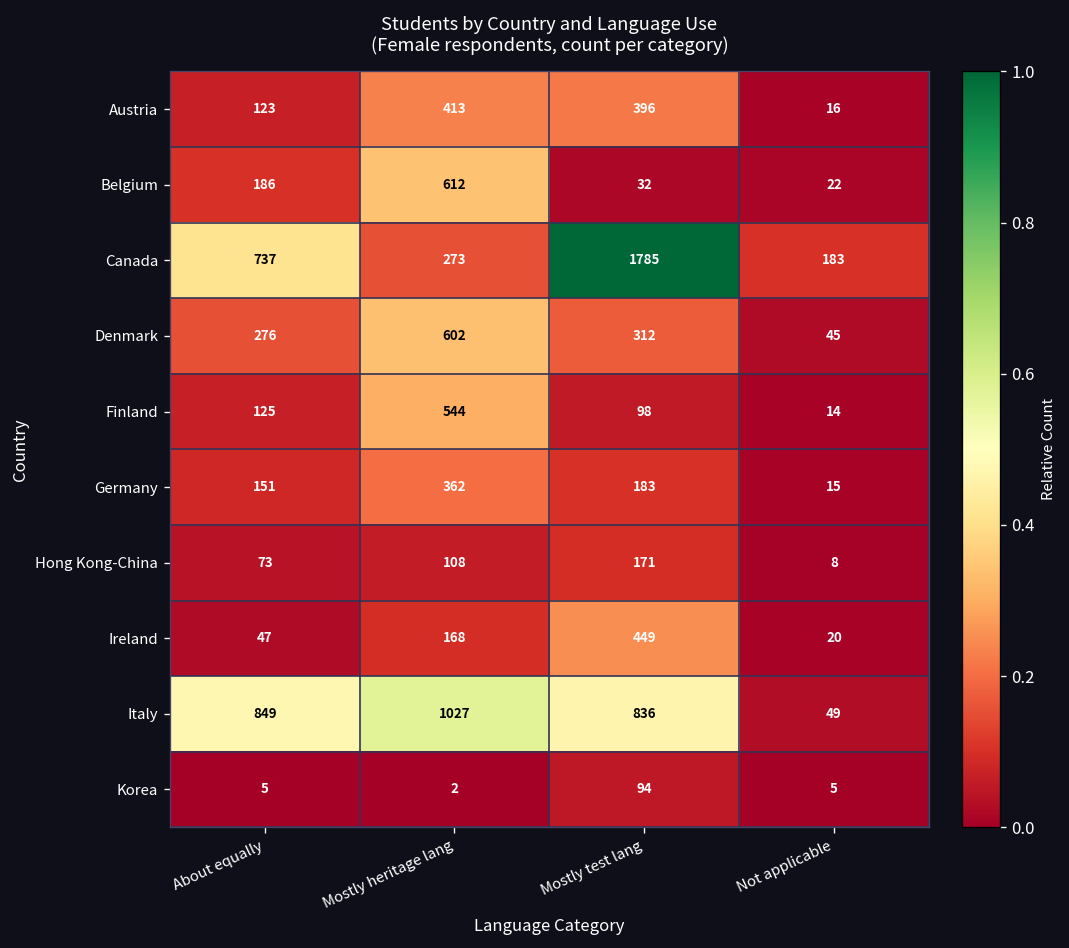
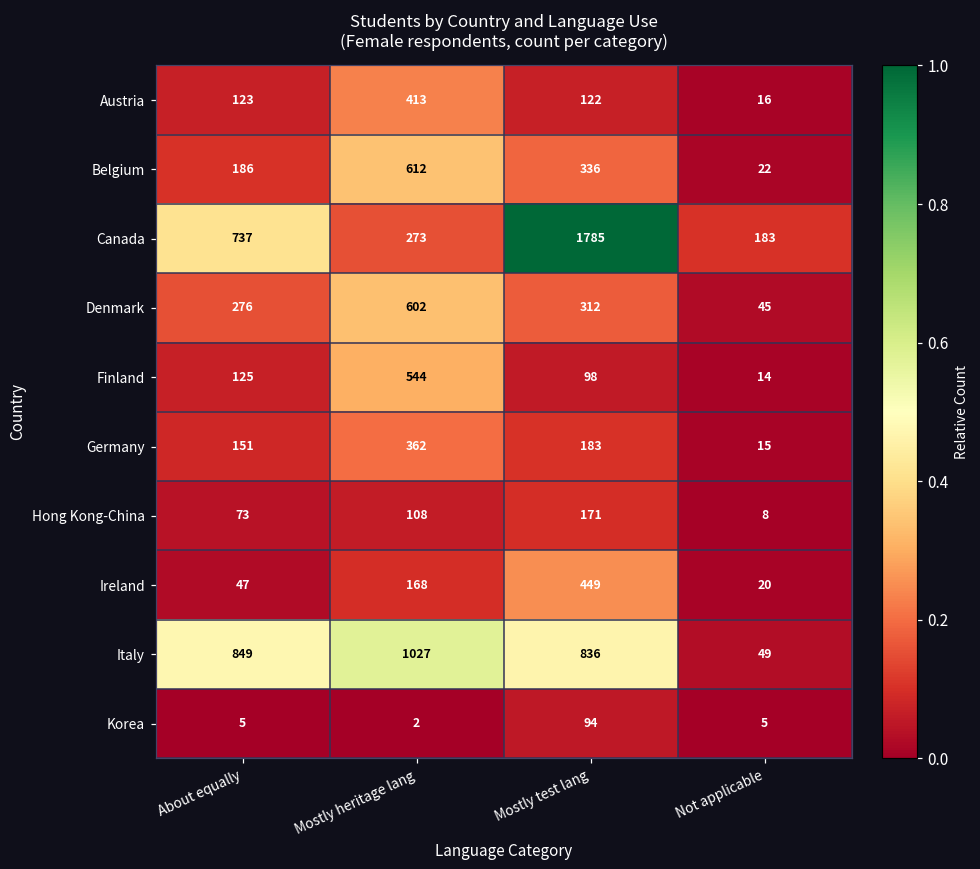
Austria, Mostly test lang: 396 -> 122
Belgium, Mostly test lang: 32 -> 336
